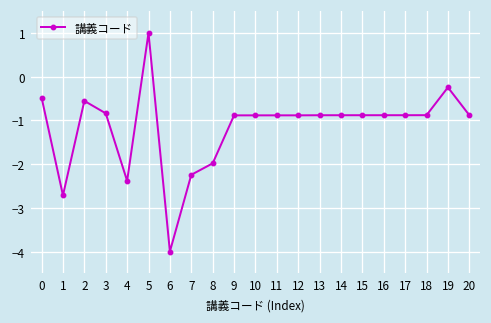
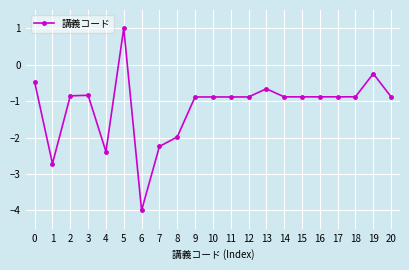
2: -0.6 -> -0.9
13: -0.9 -> -0.7
